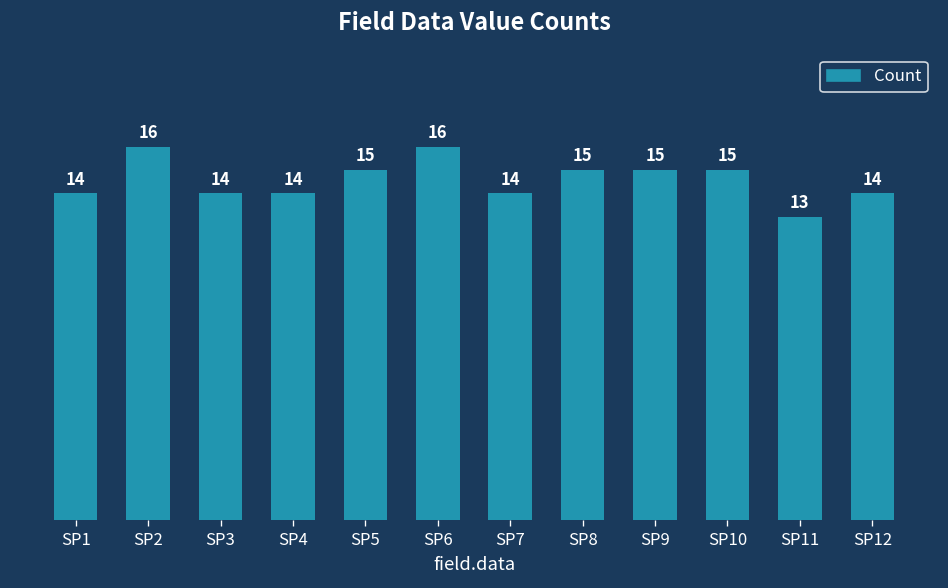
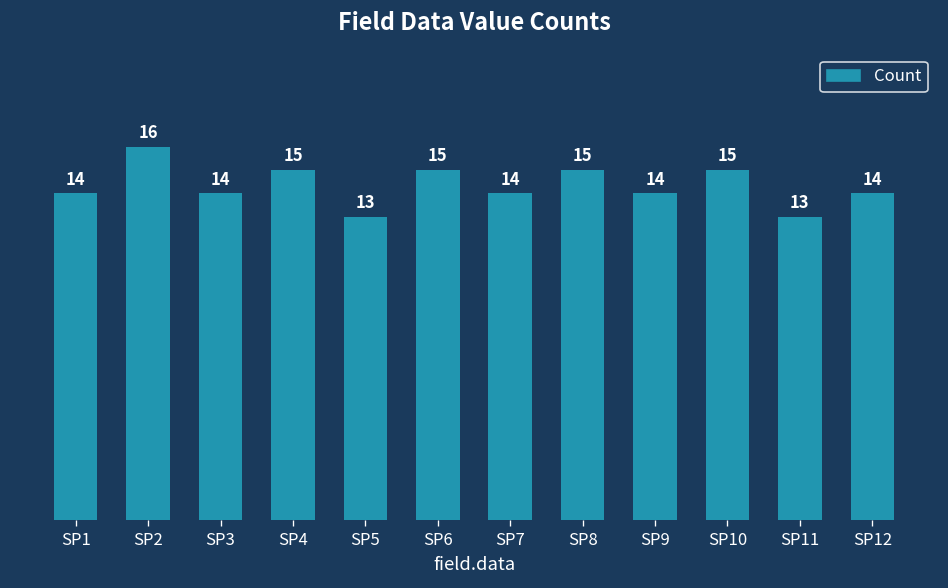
SP4: 14 -> 15
SP5: 15 -> 13
SP6: 16 -> 15
SP9: 15 -> 14
